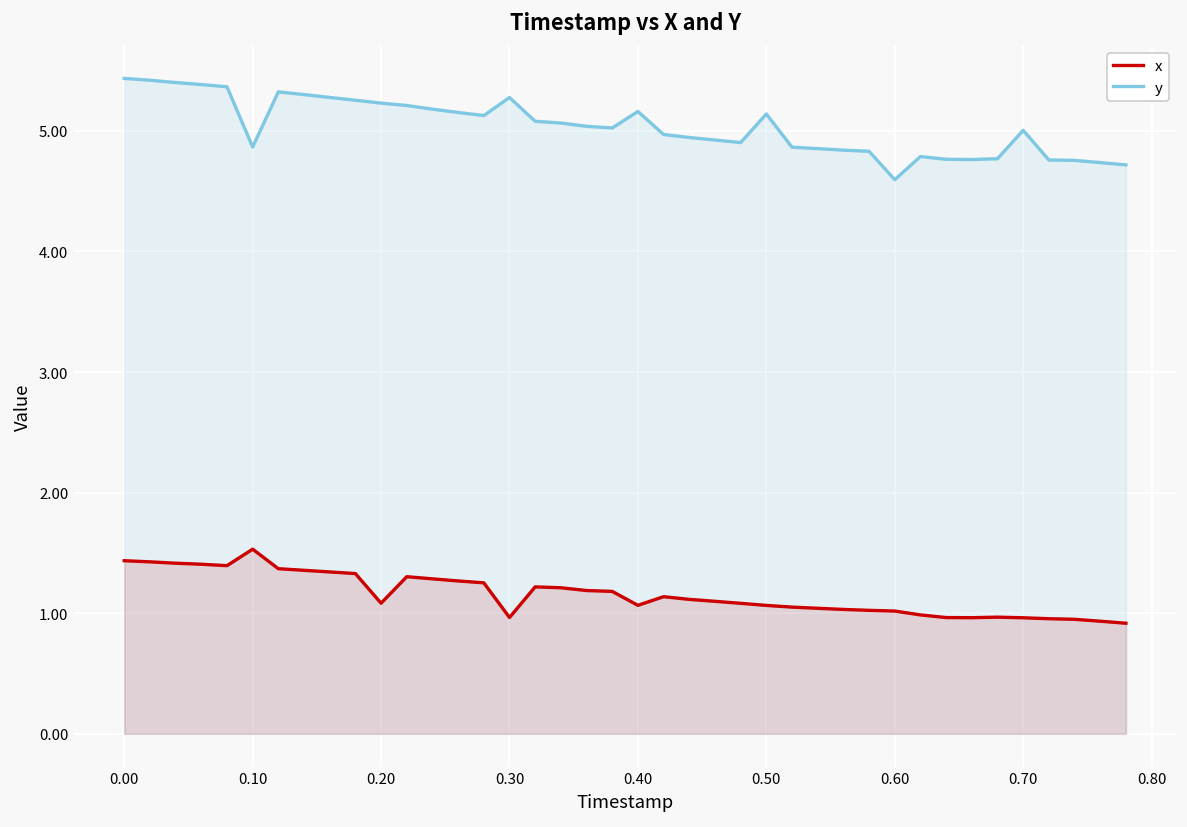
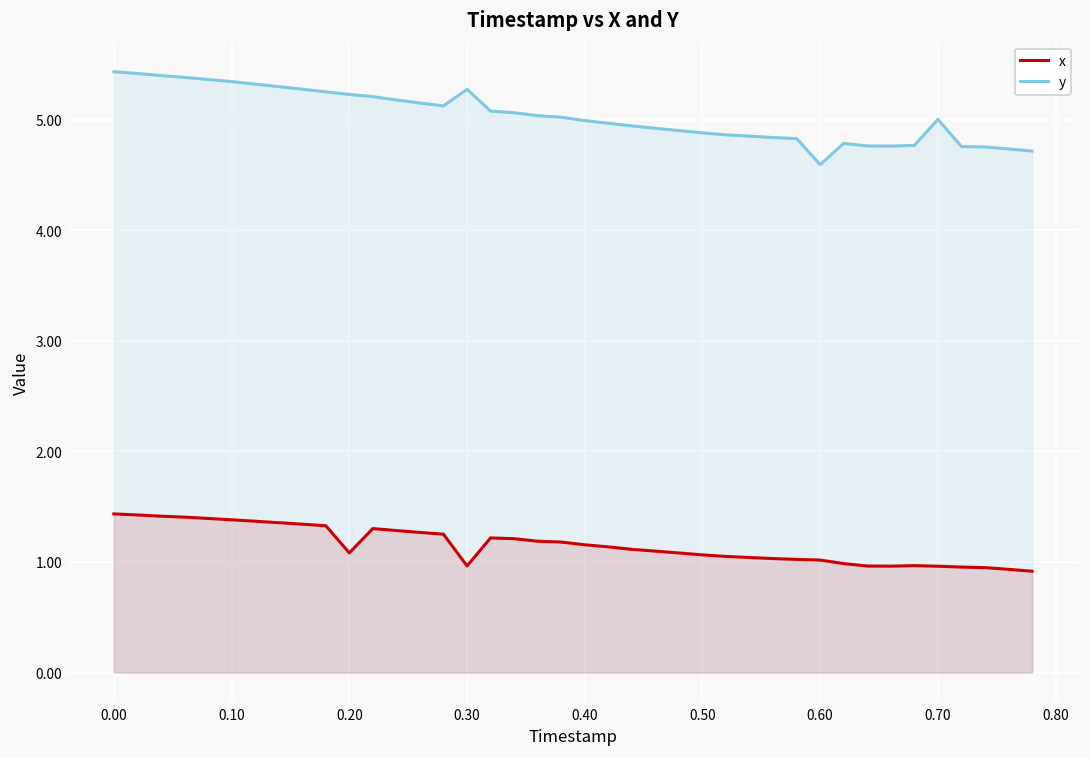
x, 0.10: 1.53 -> 1.38
y, 0.10: 4.87 -> 5.35
x, 0.40: 1.06 -> 1.16
y, 0.40: 5.16 -> 4.99
y, 0.50: 5.14 -> 4.88
